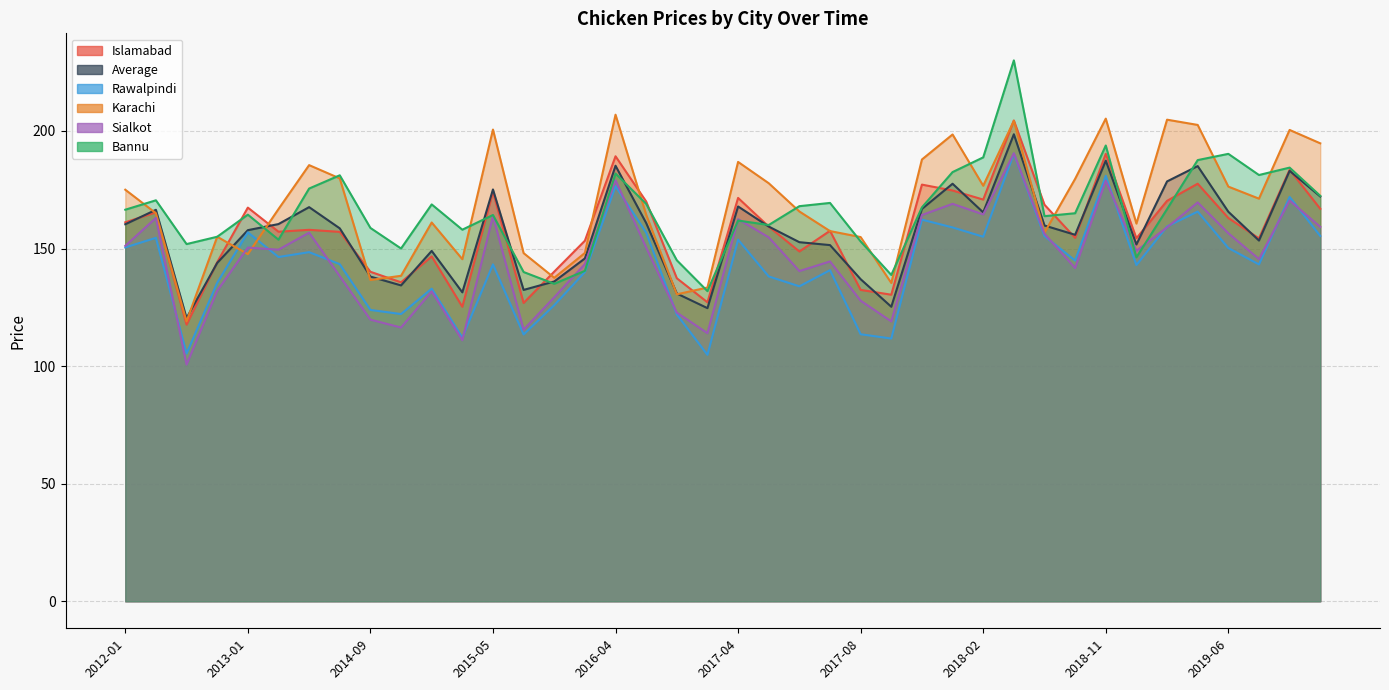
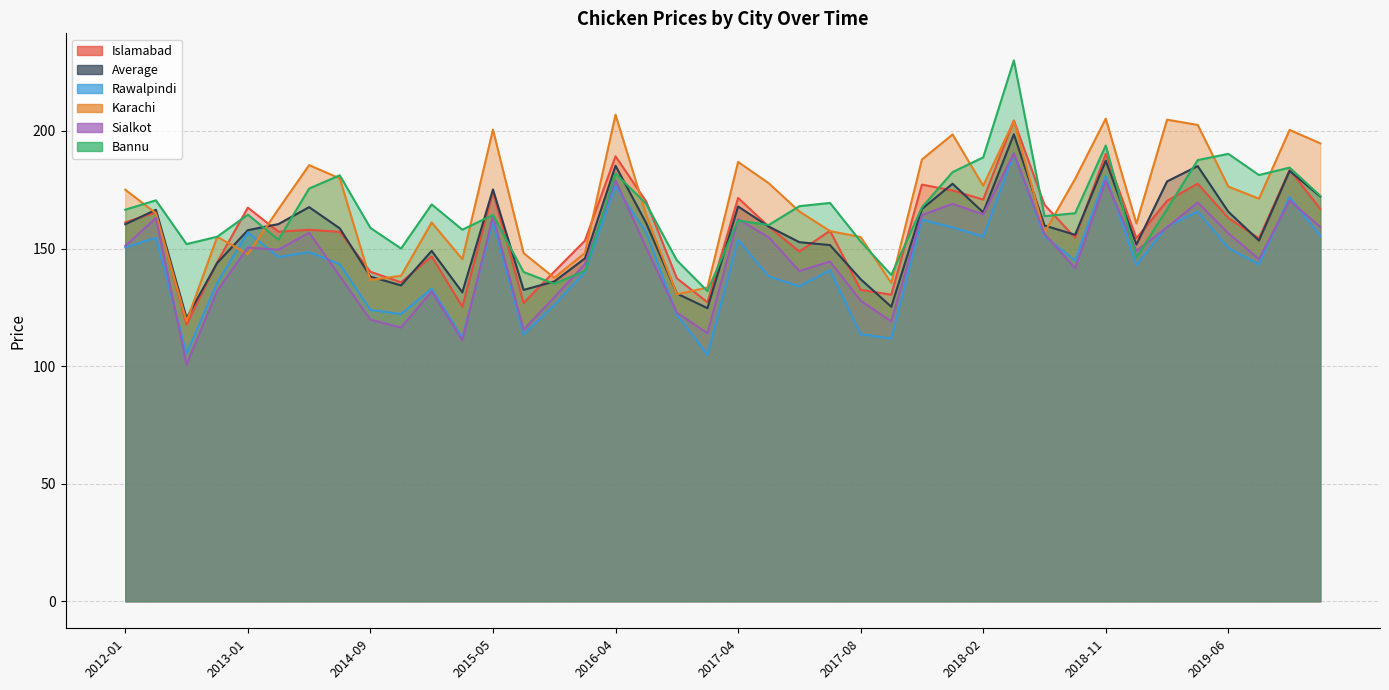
Rawalpindi, 2015-05: 143 -> 161
